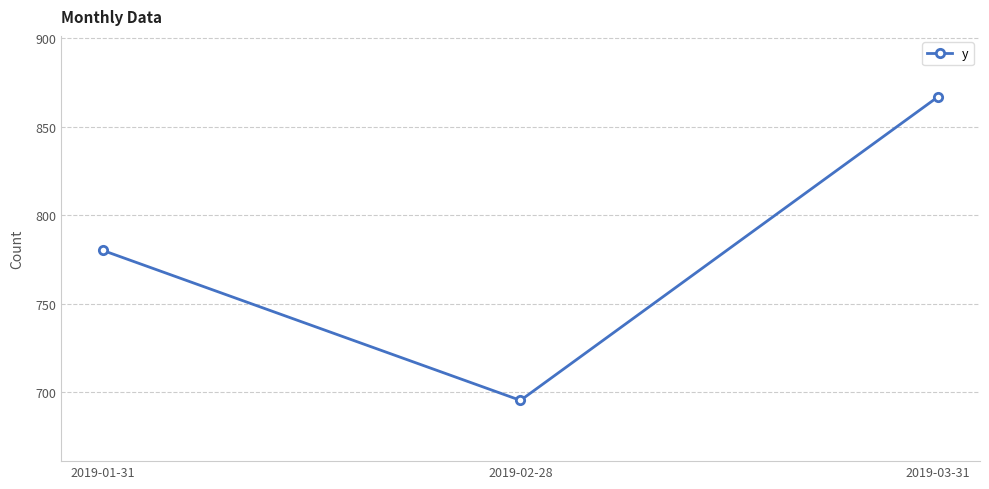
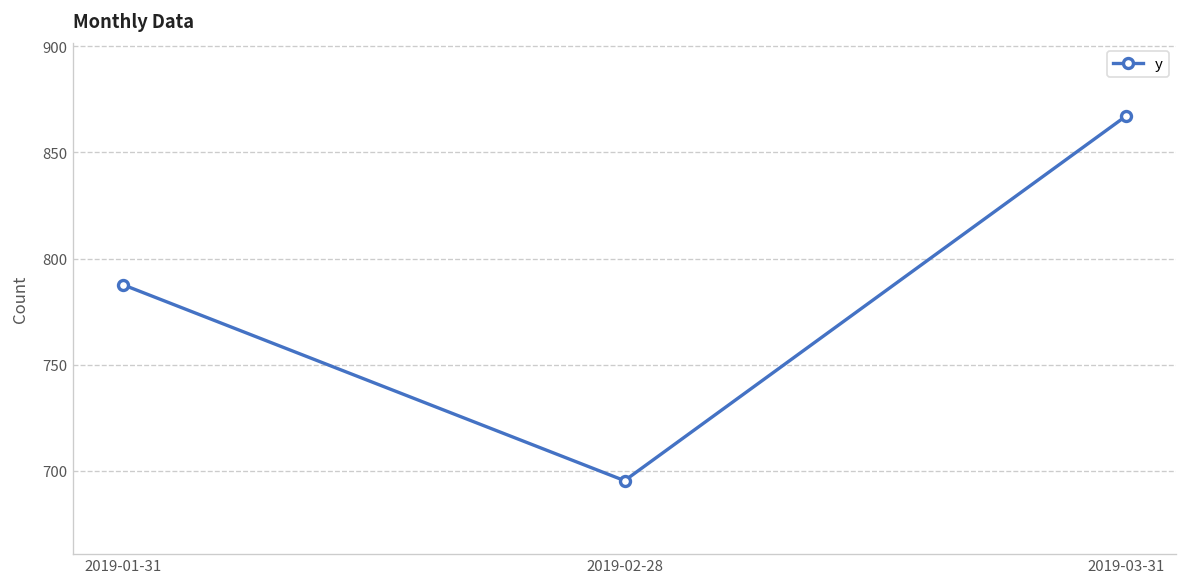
2019-01-31: 780 -> 788
